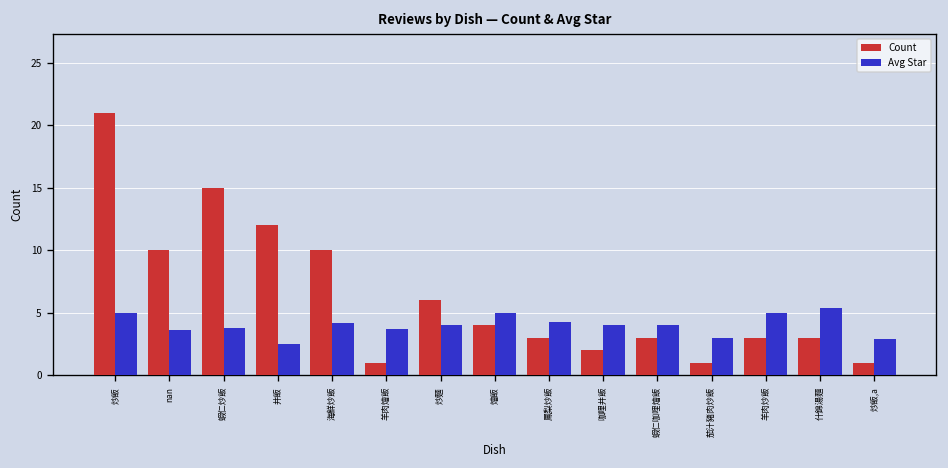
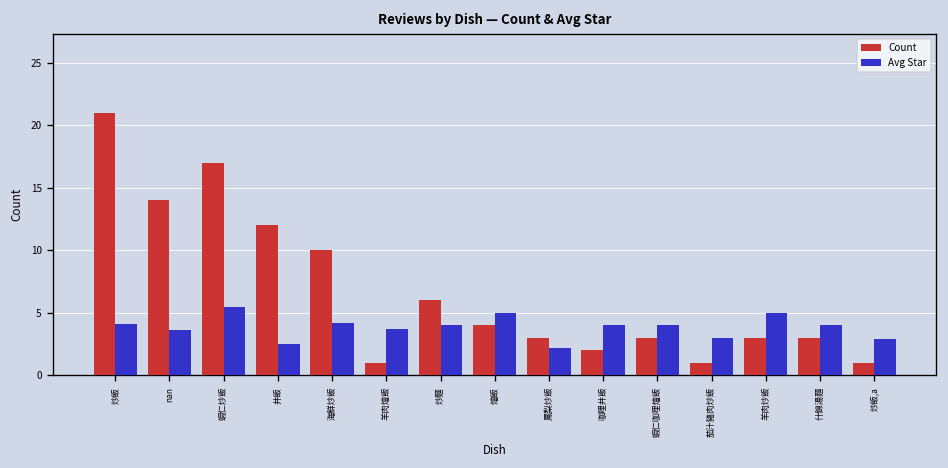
Avg Star, 炒飯: 5.0 -> 4.1
Count, nan: 10 -> 14
Count, 蝦仁炒飯: 15 -> 17
Avg Star, 蝦仁炒飯: 3.8 -> 5.5
Avg Star, 鳳梨炒飯: 4.3 -> 2.2
Avg Star, 什錦湯麵: 5.4 -> 4.0
